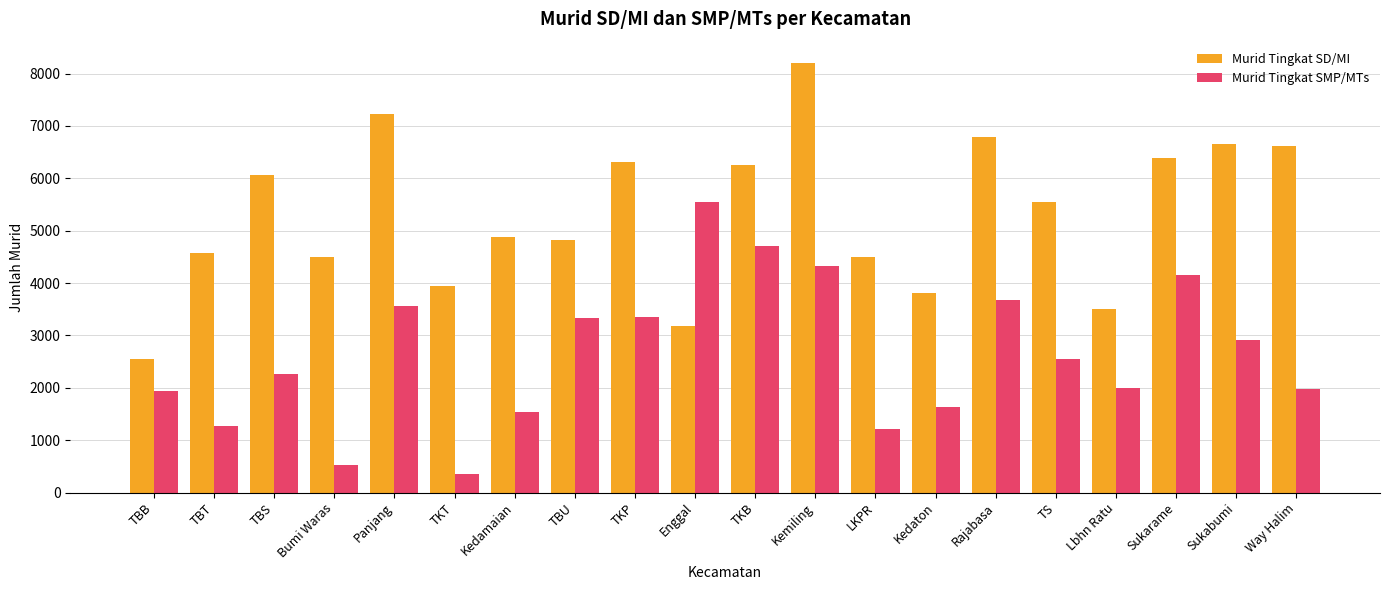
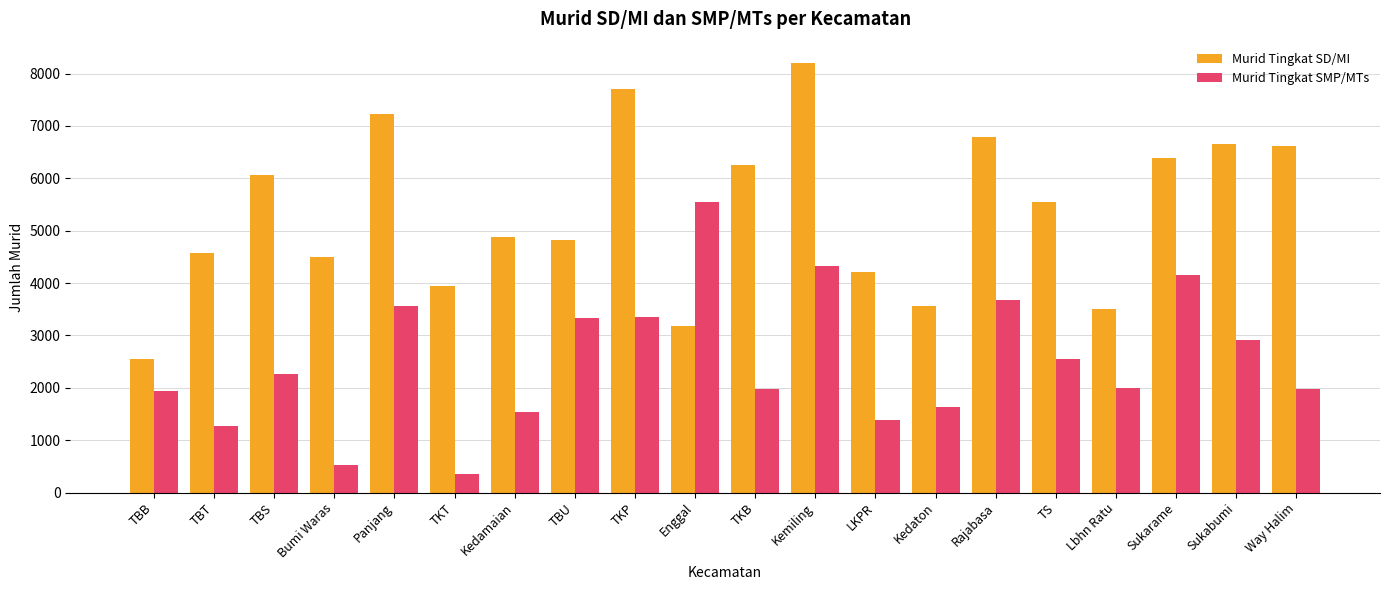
Murid Tingkat SD/MI, TKP: 6300 -> 7700
Murid Tingkat SMP/MTs, TKB: 4700 -> 2000
Murid Tingkat SD/MI, LKPR: 4500 -> 4200
Murid Tingkat SMP/MTs, LKPR: 1200 -> 1400
Murid Tingkat SD/MI, Kedaton: 3800 -> 3600
